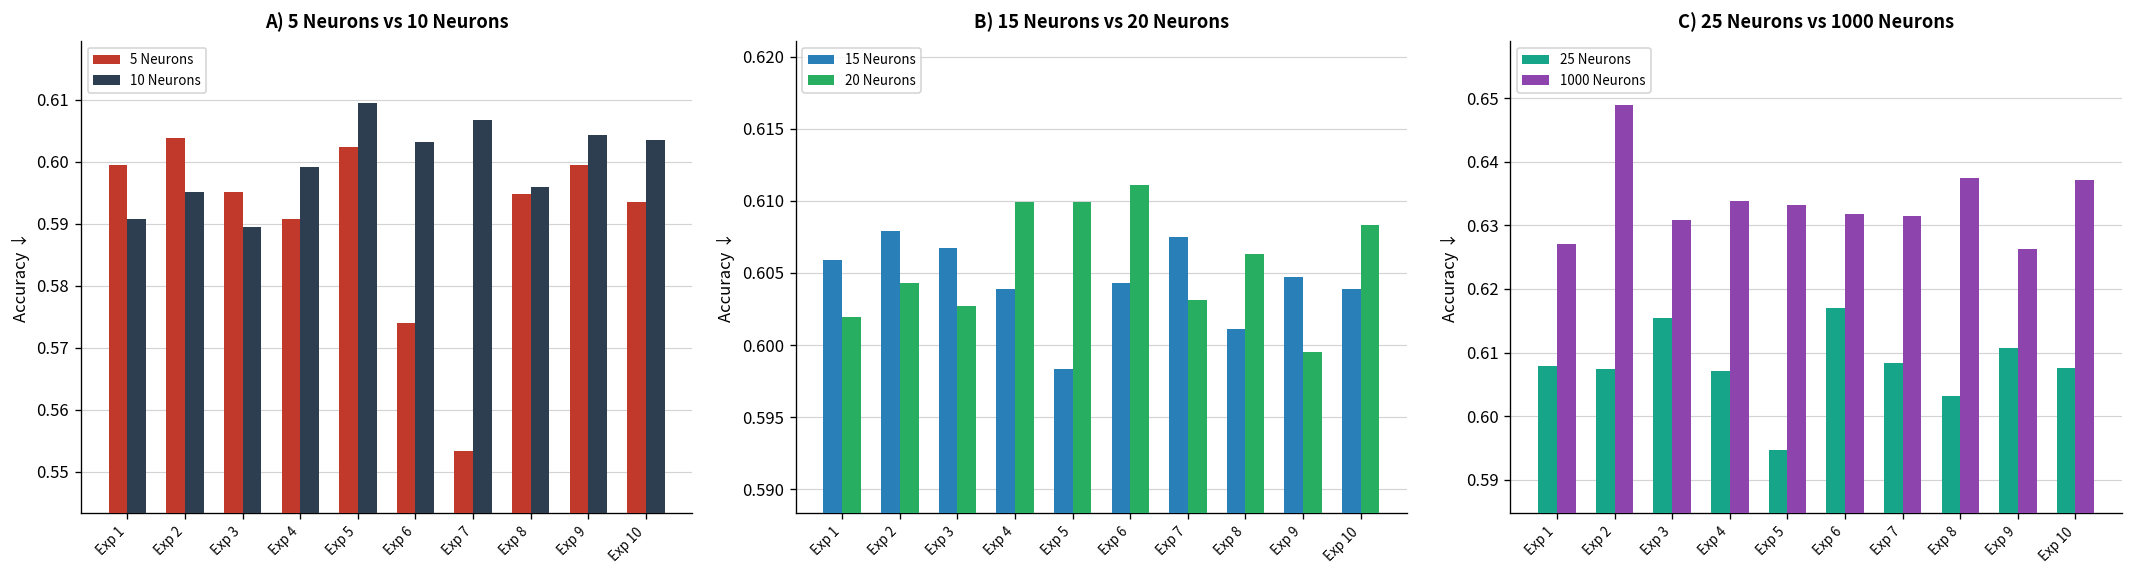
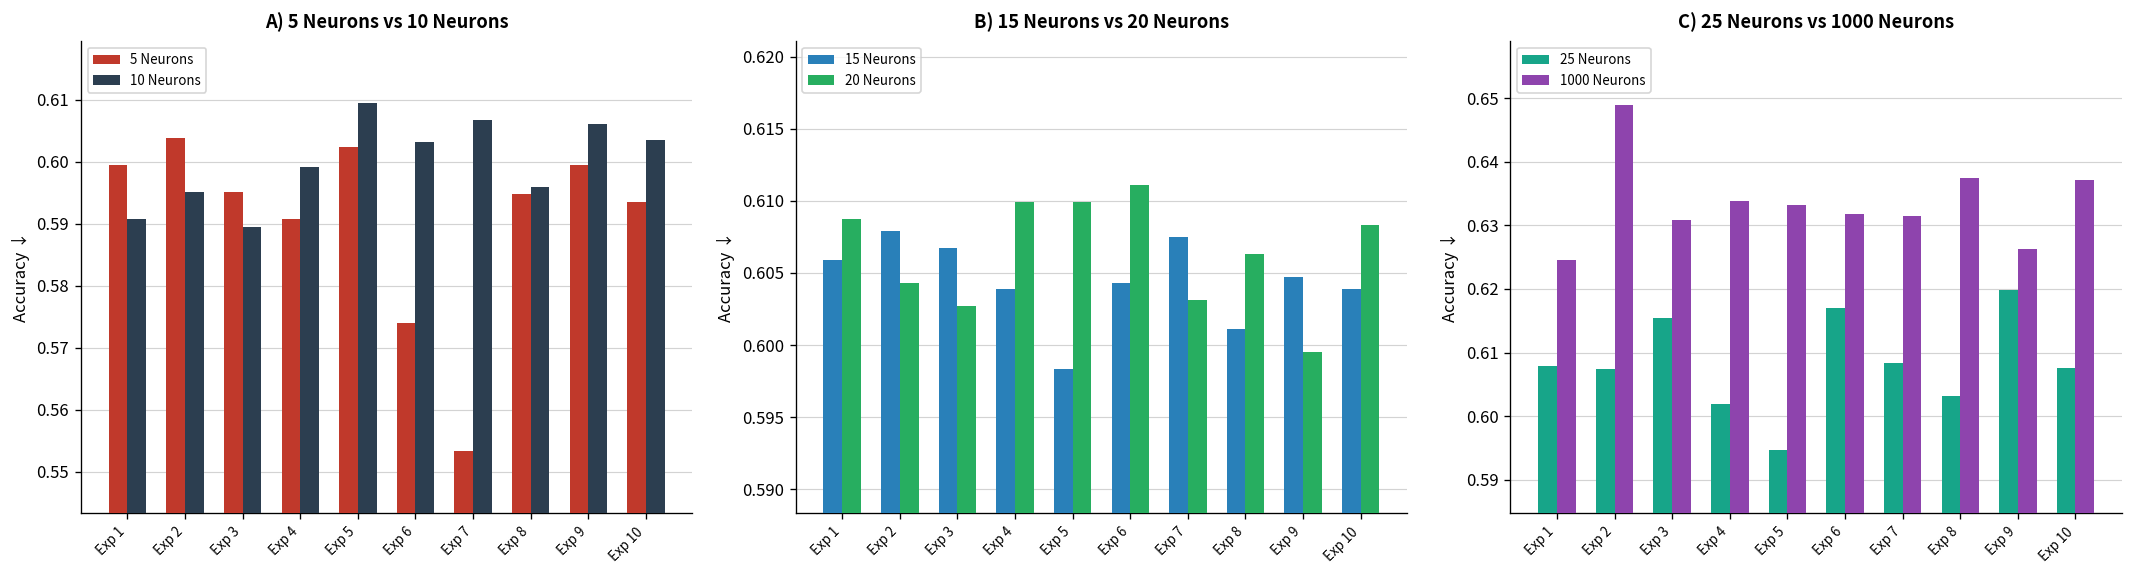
A) 5 Neurons vs 10 Neurons, 10 Neurons, Exp 9: 0.604 -> 0.606
B) 15 Neurons vs 20 Neurons, 20 Neurons, Exp 1: 0.6019 -> 0.6088
C) 25 Neurons vs 1000 Neurons, 1000 Neurons, Exp 1: 0.627 -> 0.625
C) 25 Neurons vs 1000 Neurons, 25 Neurons, Exp 4: 0.607 -> 0.602
C) 25 Neurons vs 1000 Neurons, 25 Neurons, Exp 9: 0.611 -> 0.620
